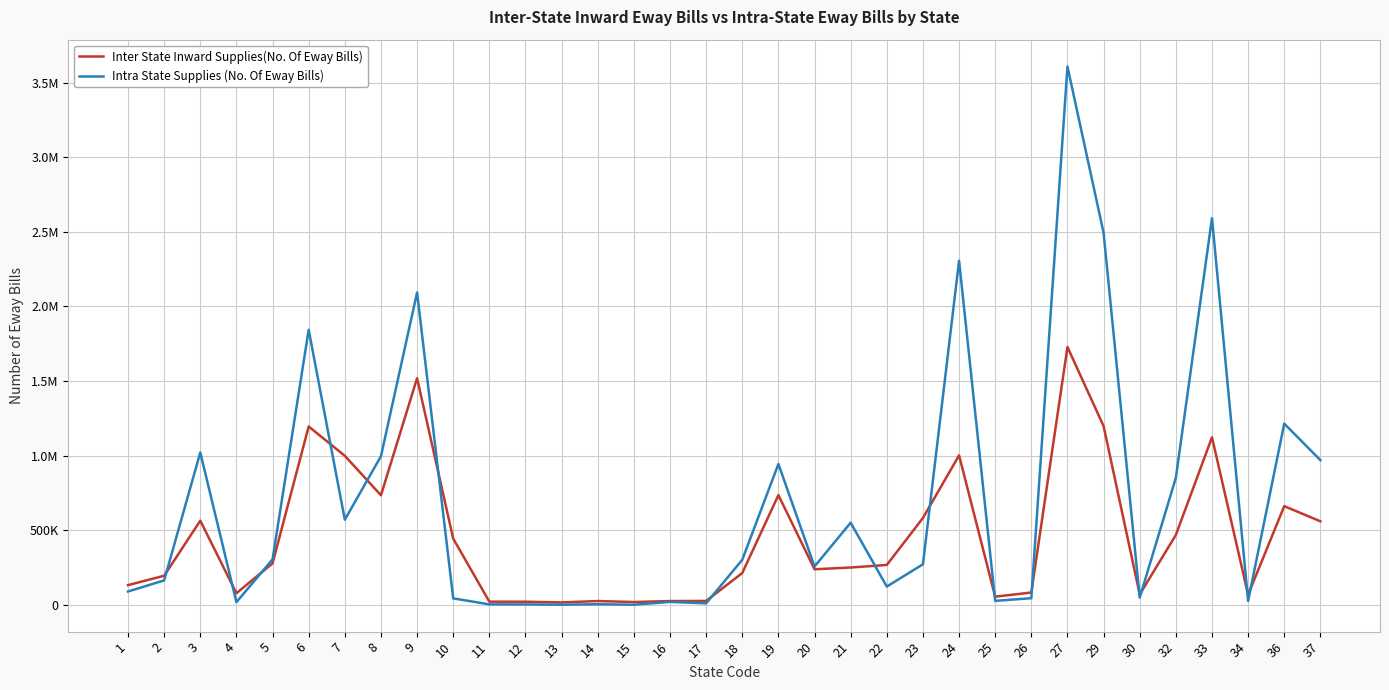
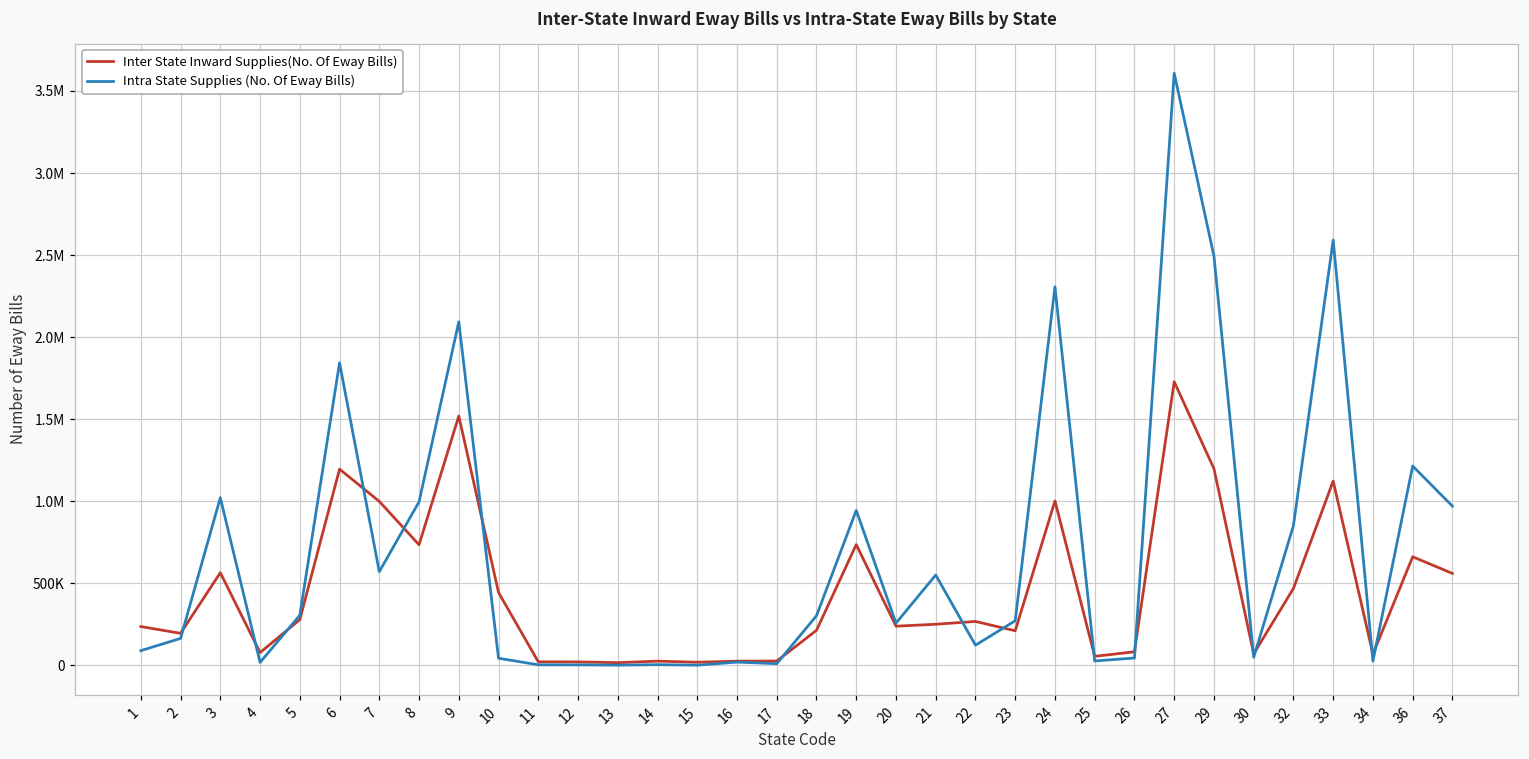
Inter State Inward Supplies(No. Of Eway Bills), 1: 130000 -> 240000
Inter State Inward Supplies(No. Of Eway Bills), 23: 580000 -> 210000
